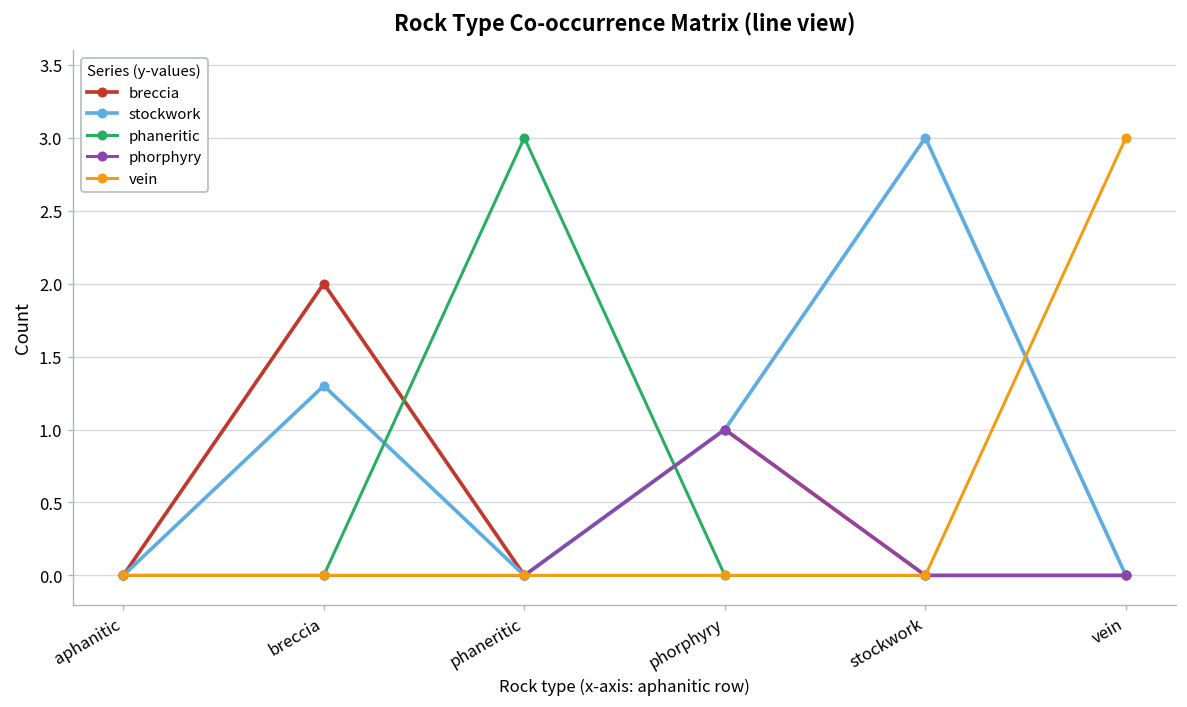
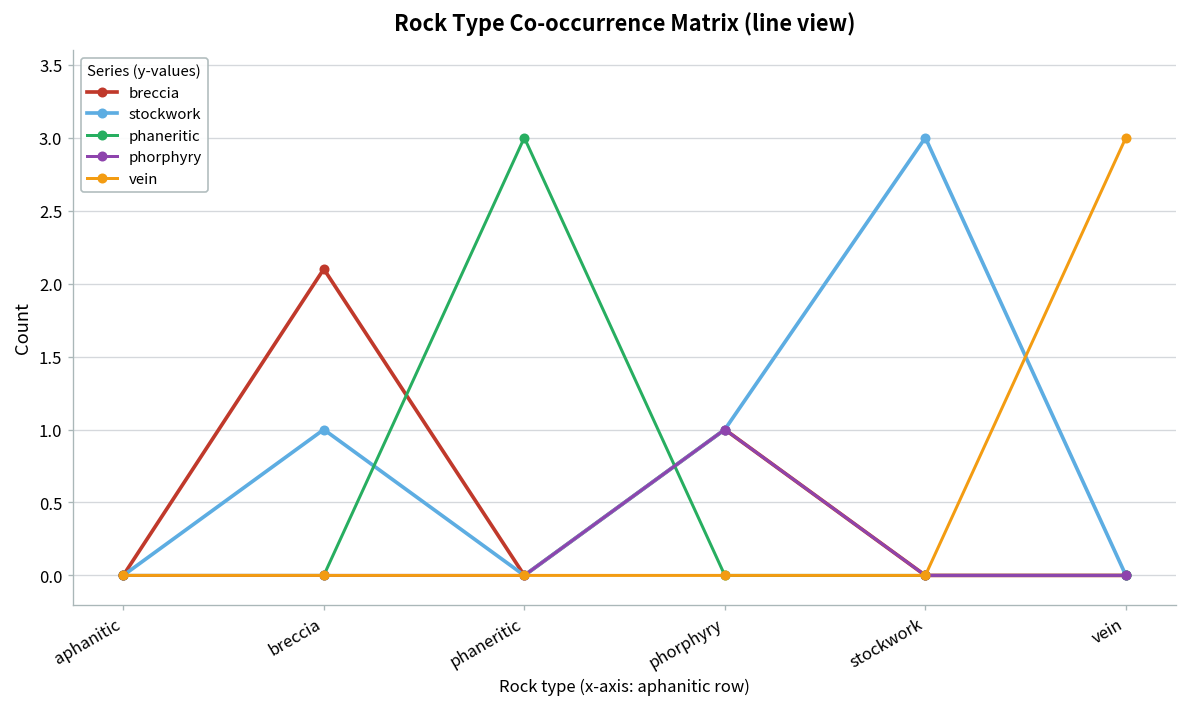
breccia, breccia: 2.0 -> 2.1
stockwork, breccia: 1.3 -> 1.0
